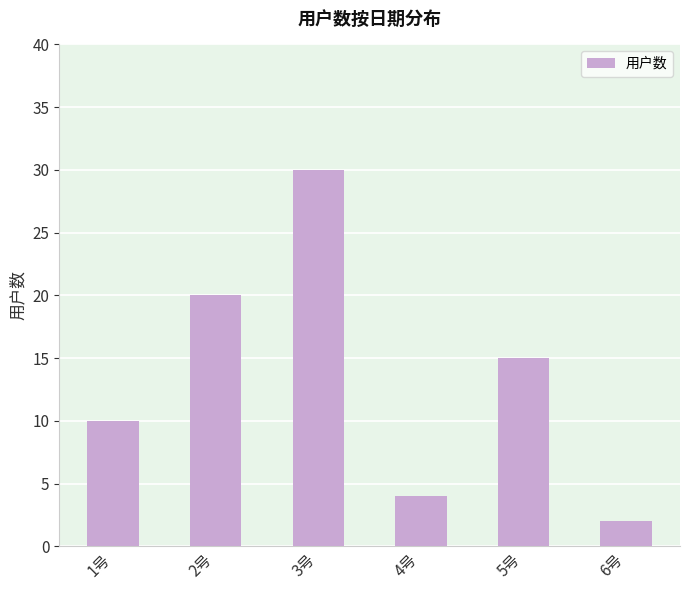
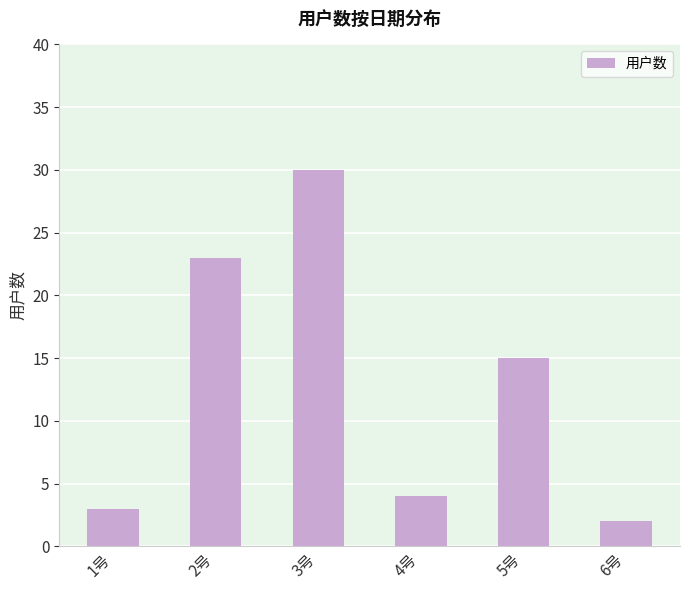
1号: 10 -> 3
2号: 20 -> 23
